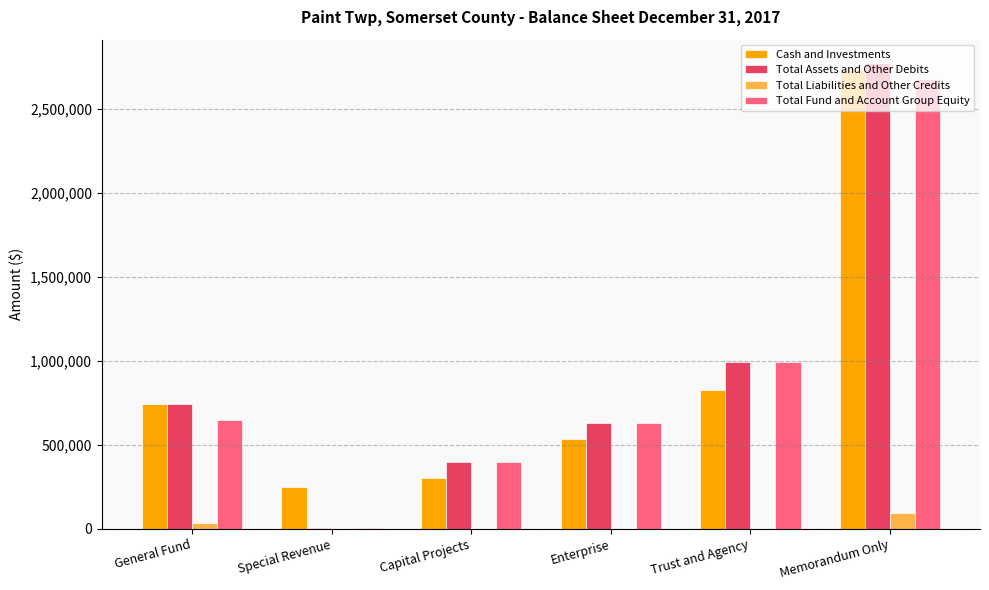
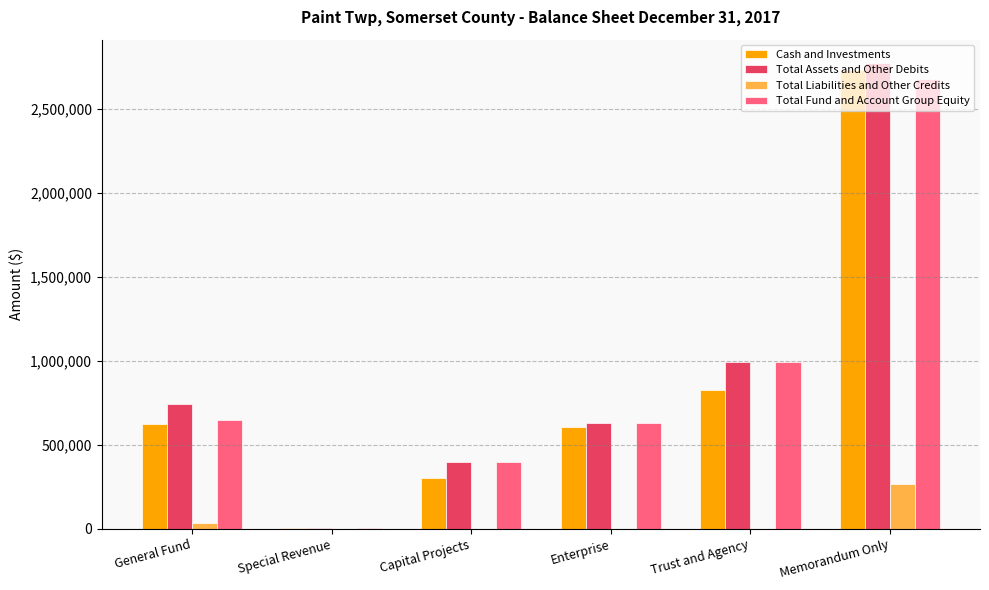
Cash and Investments, General Fund: 750,000 -> 620,000
Cash and Investments, Special Revenue: 250,000 -> 0
Cash and Investments, Enterprise: 540,000 -> 600,000
Total Liabilities and Other Credits, Memorandum Only: 100,000 -> 270,000
